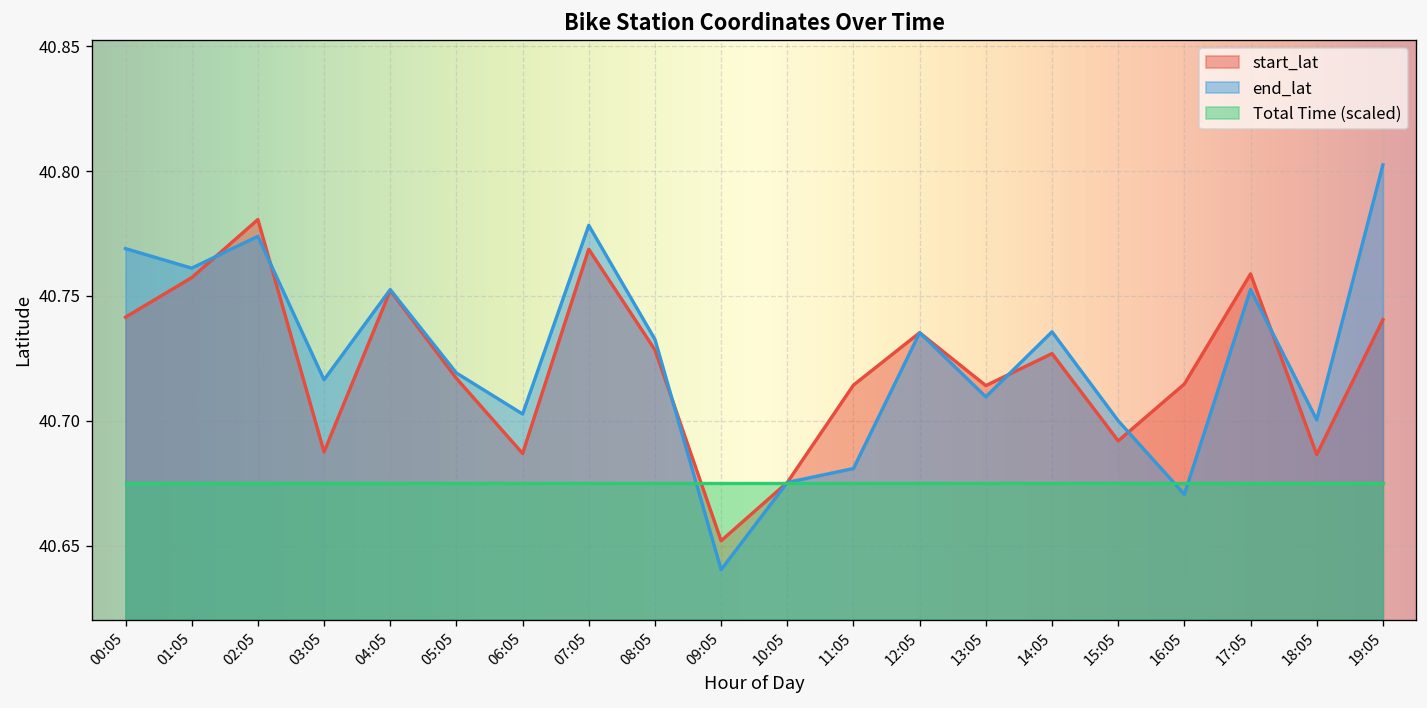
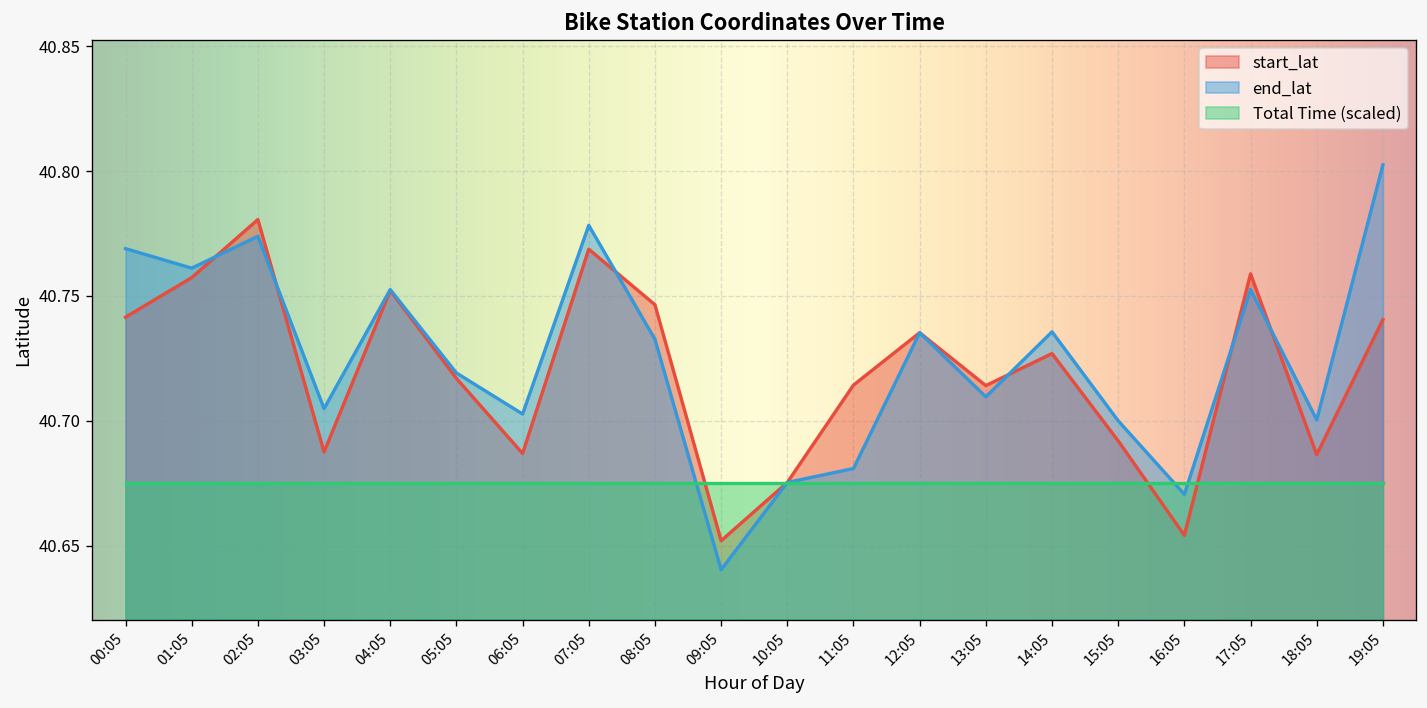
end_lat, 03:05: 40.716 -> 40.705
start_lat, 08:05: 40.728 -> 40.746
start_lat, 16:05: 40.715 -> 40.654
